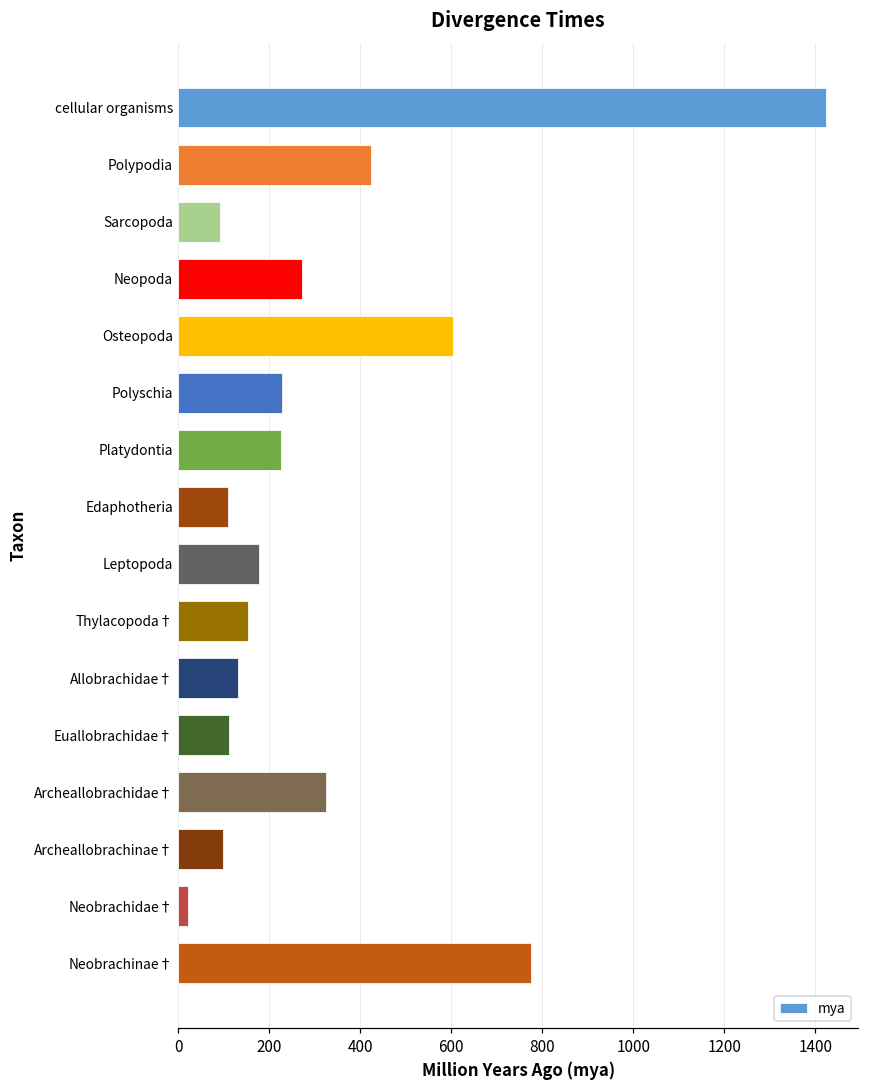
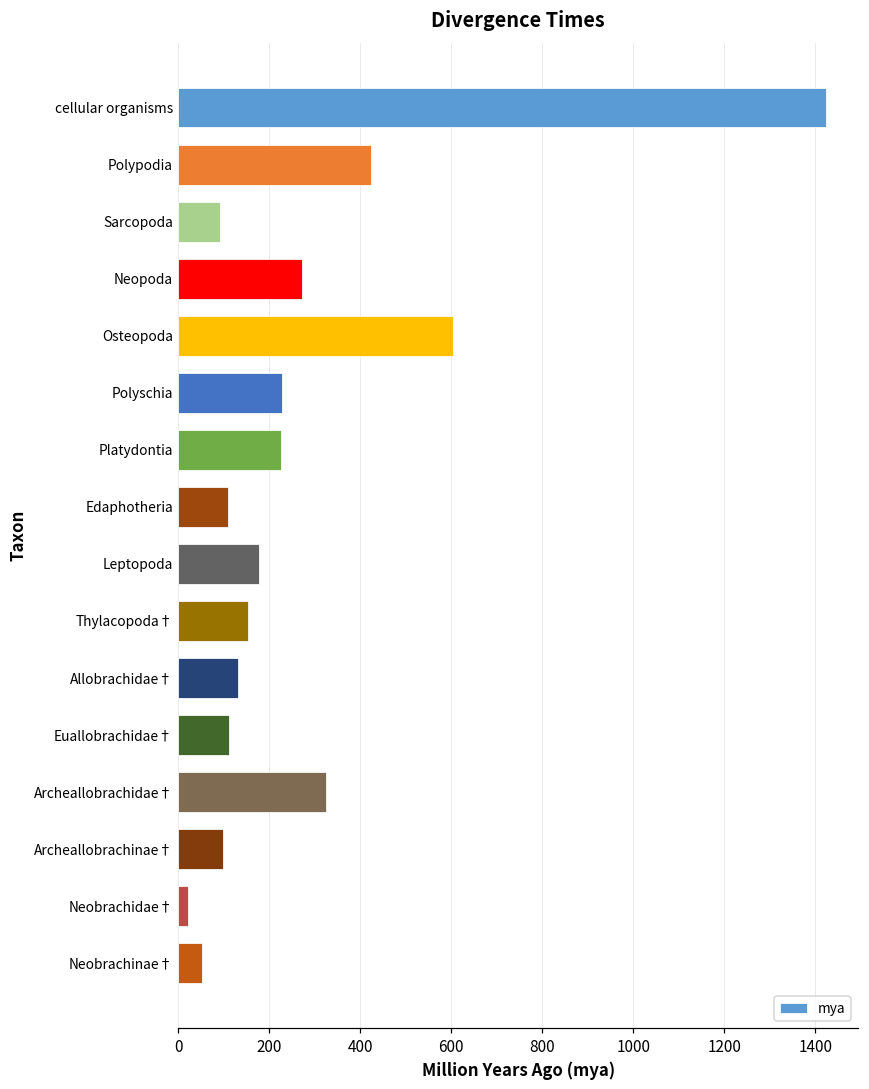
Neobrachinae†: 780 -> 50
